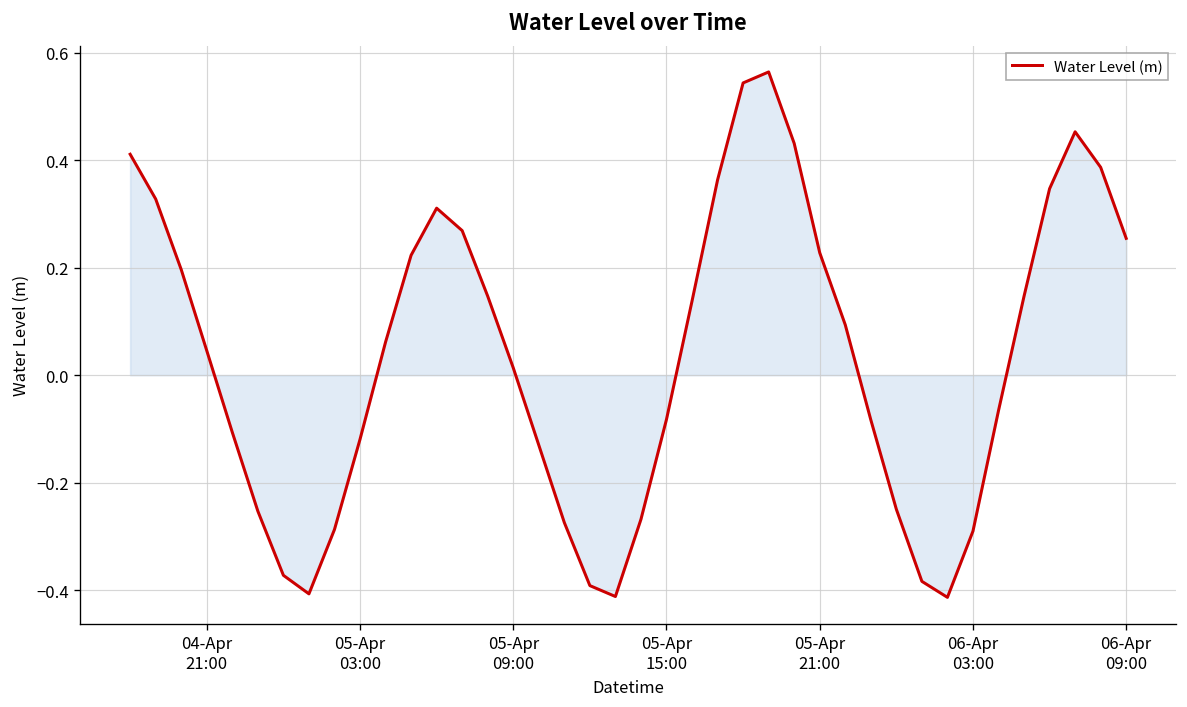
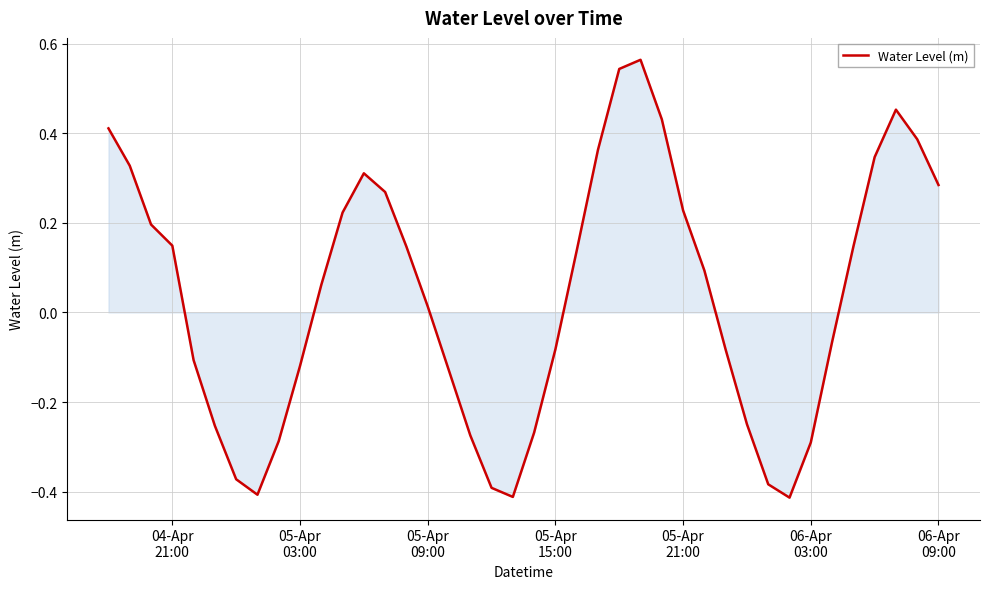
Water Level (m), 04-Apr 21:00: 0.05 -> 0.15
Water Level (m), 06-Apr 09:00: 0.25 -> 0.28
